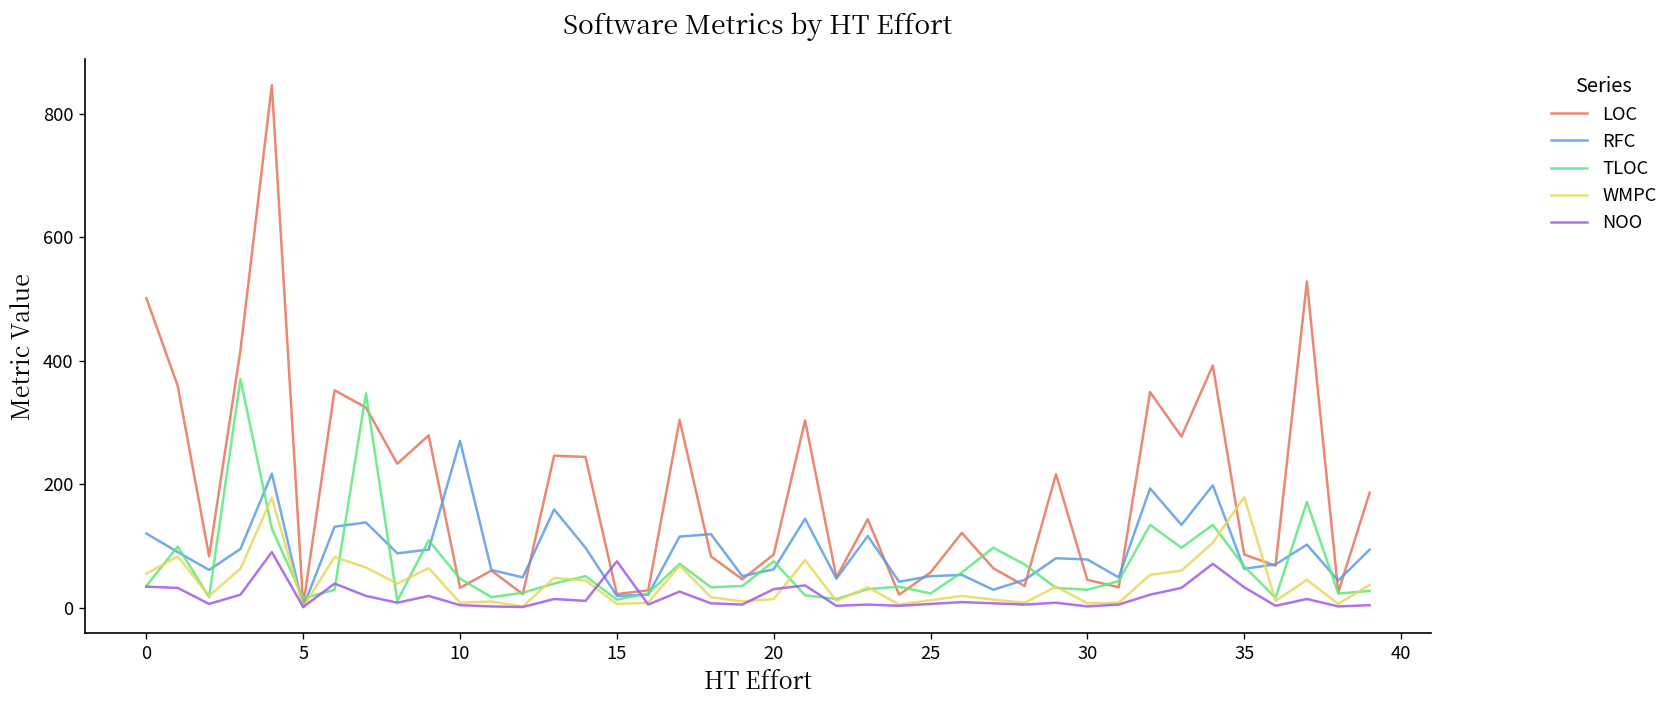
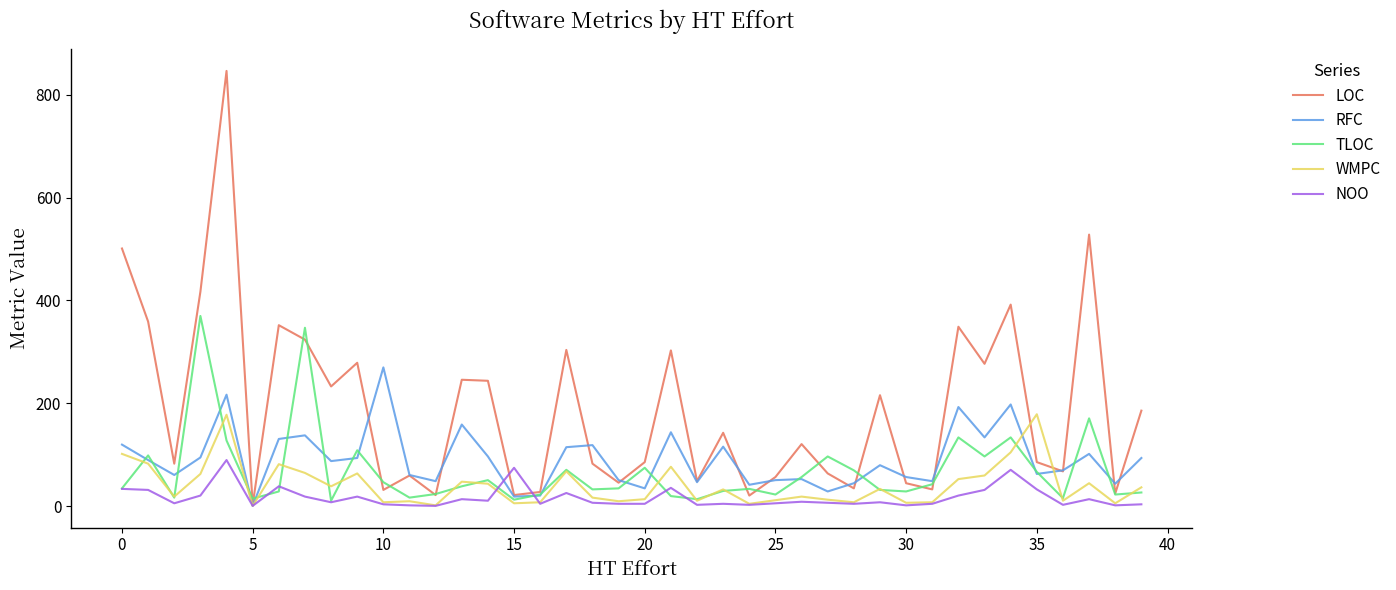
WMPC, 0: 60 -> 100
RFC, 20: 60 -> 40
NOO, 20: 30 -> 10
RFC, 30: 80 -> 60
